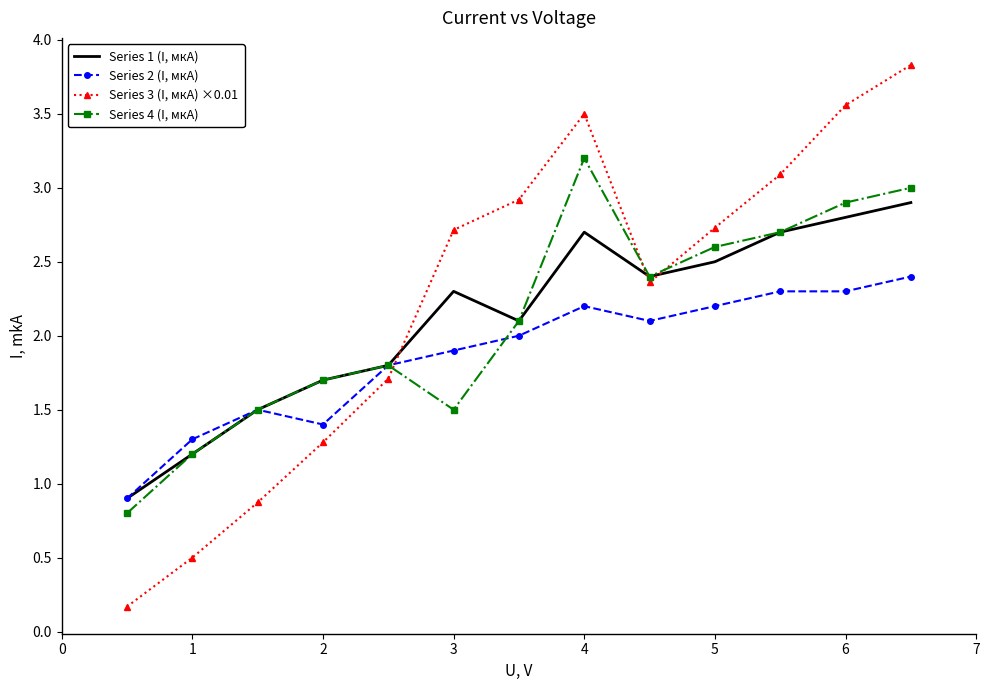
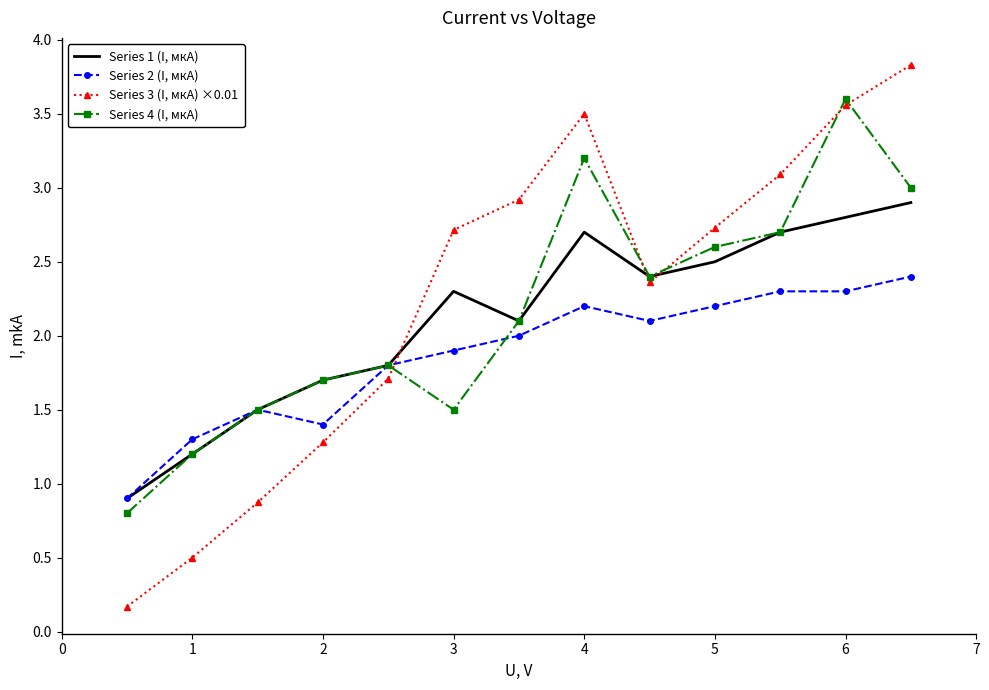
Series 4 (І, мкА), 6: 2.9 -> 3.6
